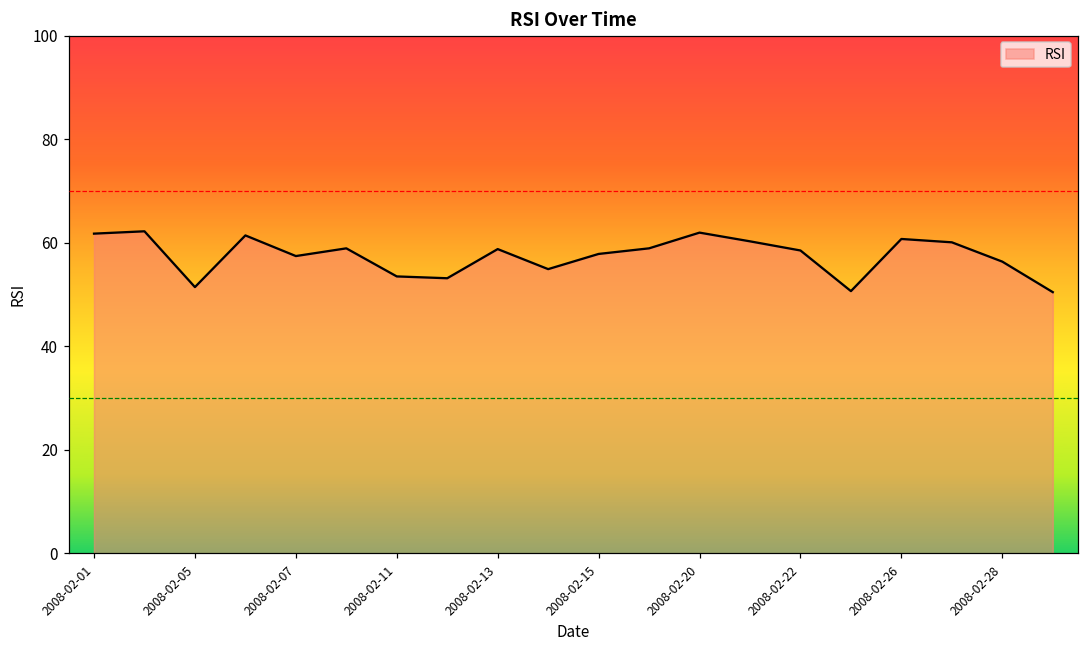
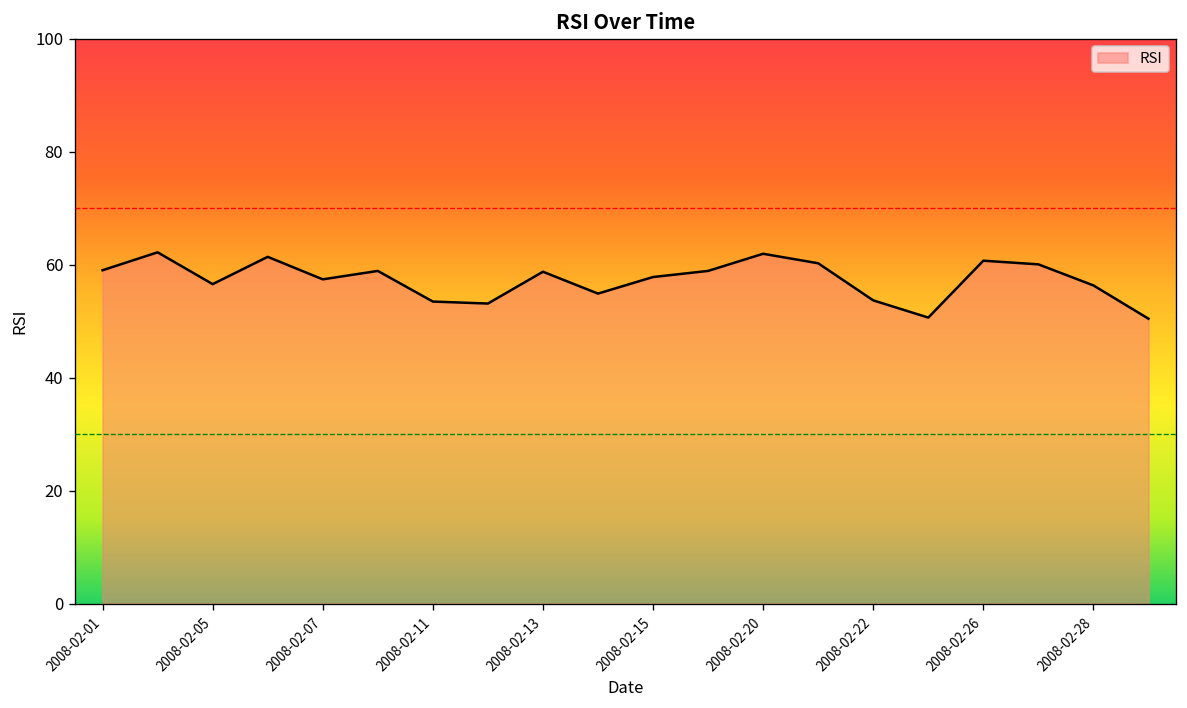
2008-02-01: 62 -> 59
2008-02-05: 51 -> 57
2008-02-22: 59 -> 54
